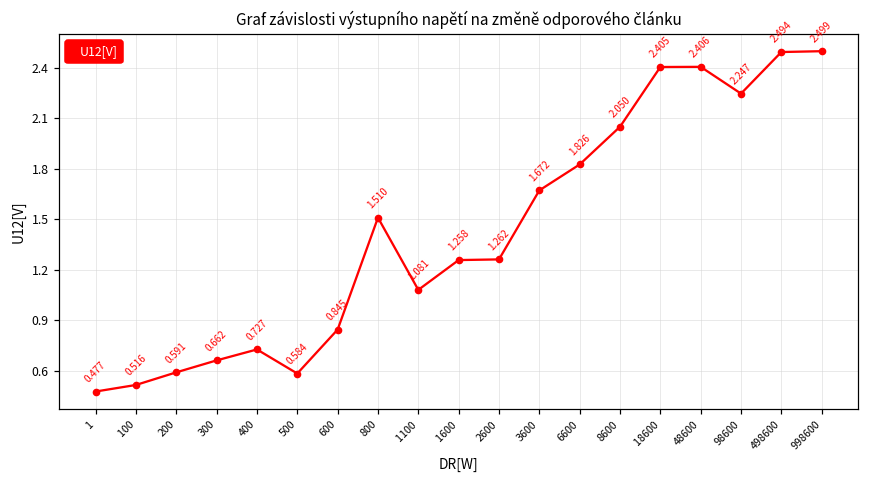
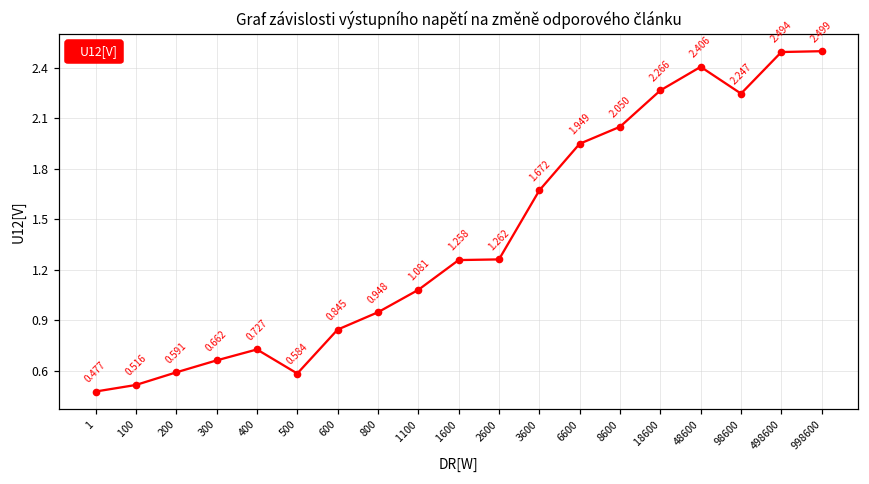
800: 1.510 -> 0.948
6600: 1.826 -> 1.949
18600: 2.405 -> 2.266
